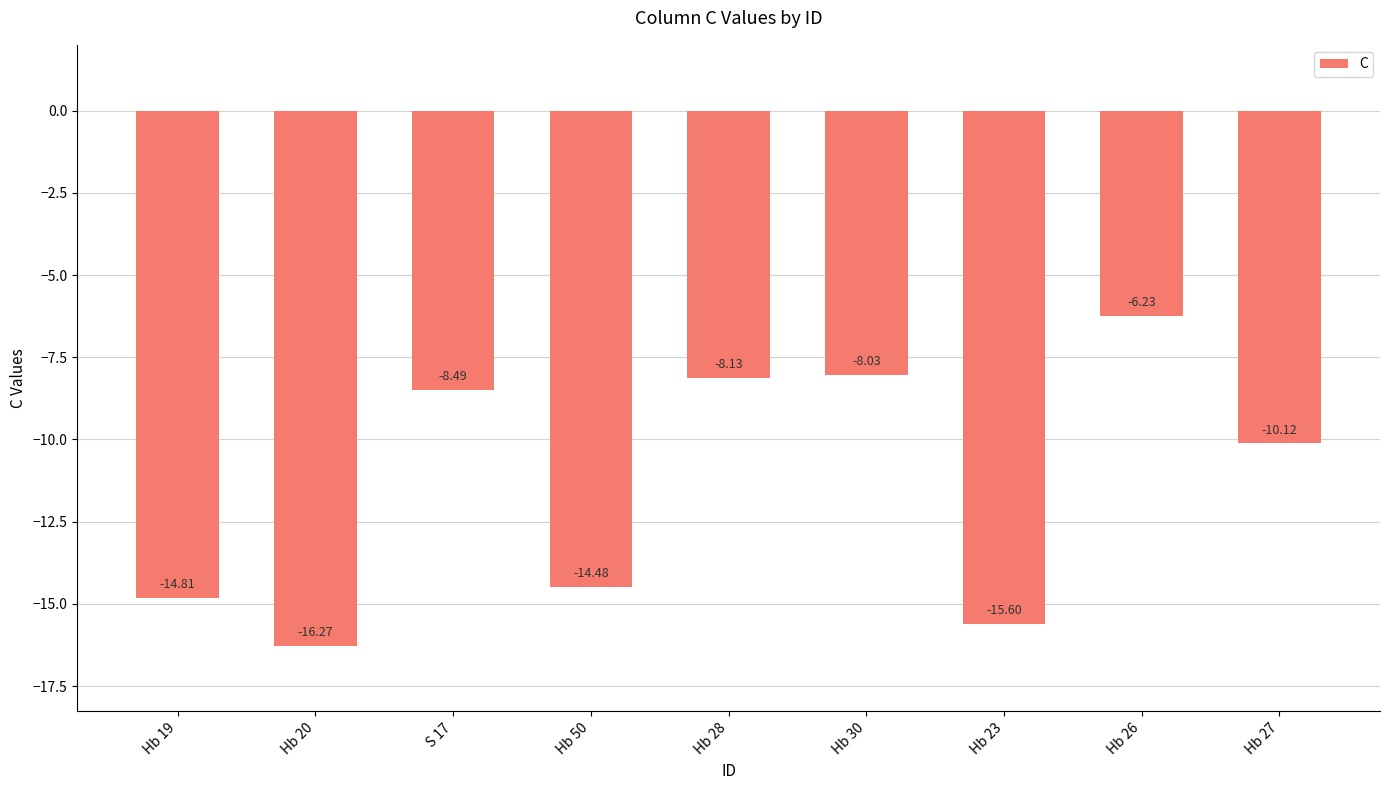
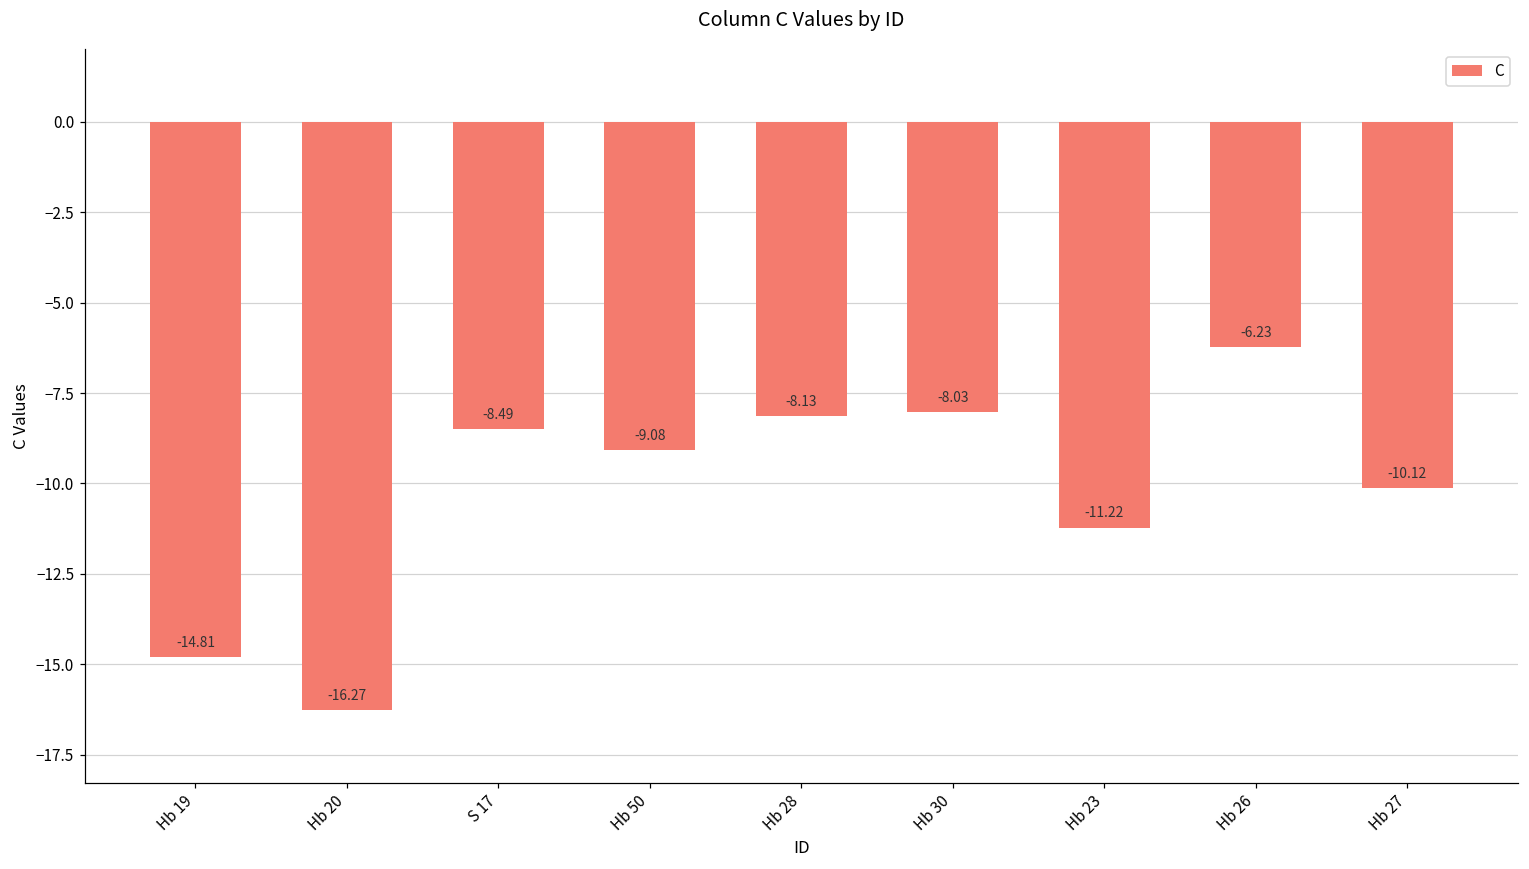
Hb 50: -14.48 -> -9.08
Hb 23: -15.60 -> -11.22
